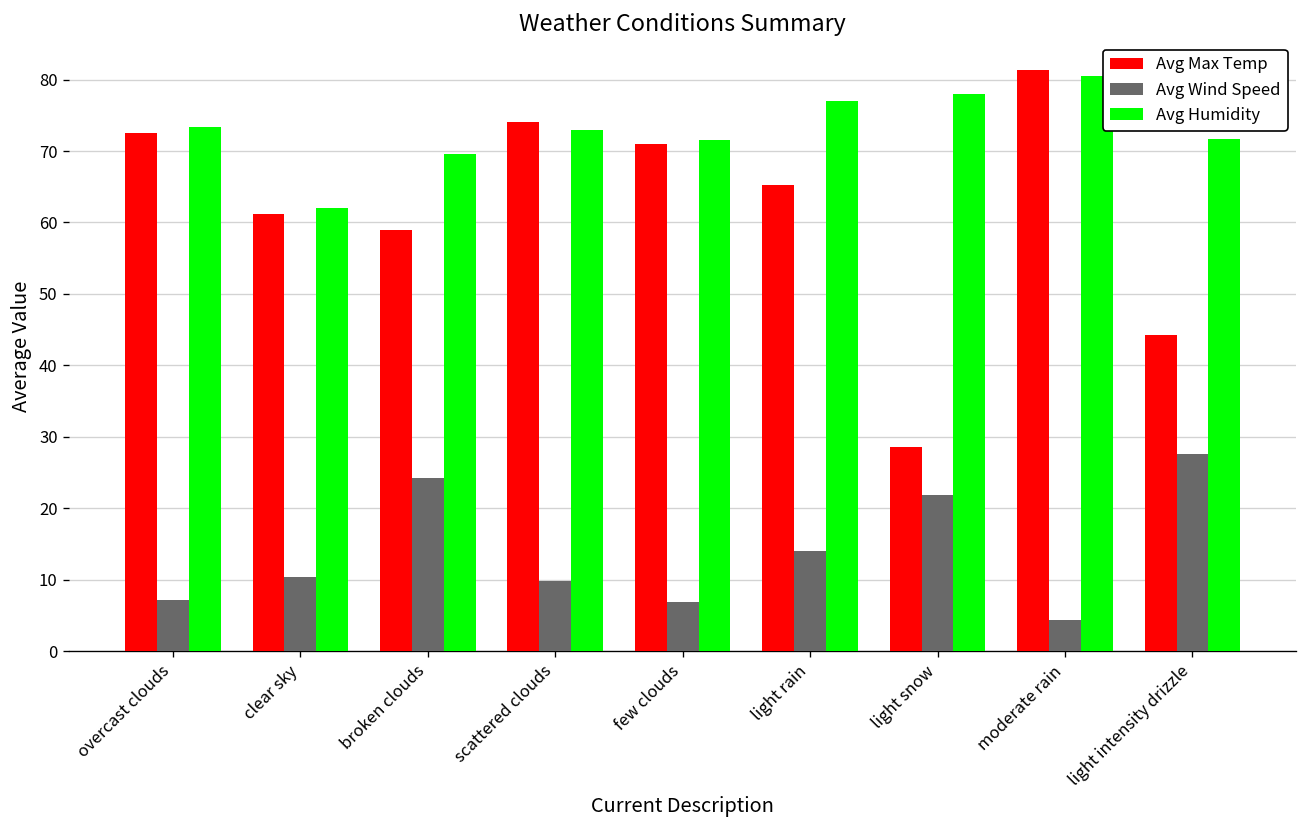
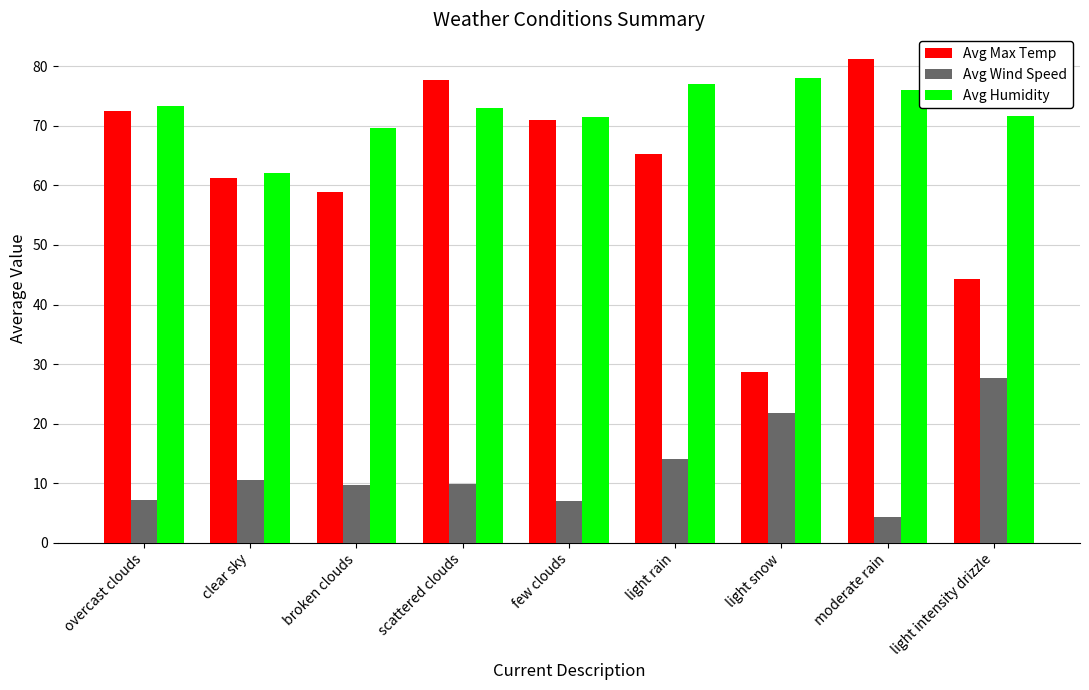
Avg Wind Speed, broken clouds: 24 -> 10
Avg Max Temp, scattered clouds: 74 -> 78
Avg Humidity, moderate rain: 81 -> 76
